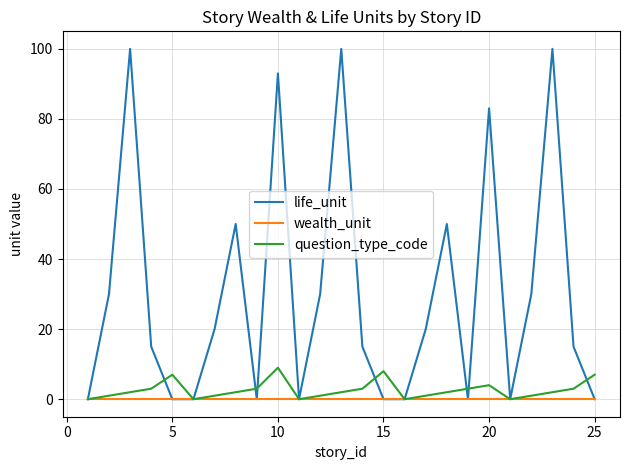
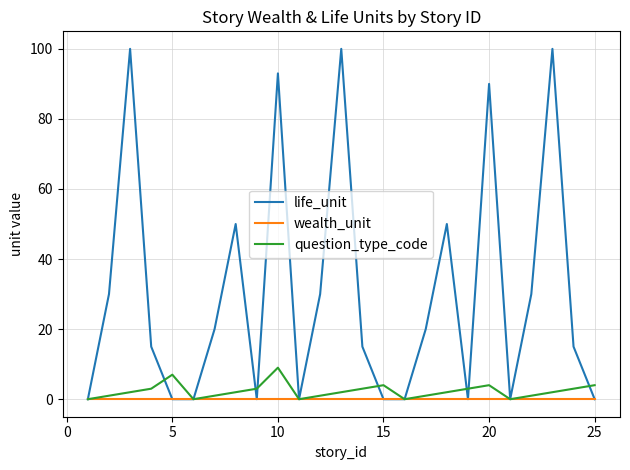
question_type_code, 15: 8 -> 4
life_unit, 20: 83 -> 90
question_type_code, 25: 7 -> 4
